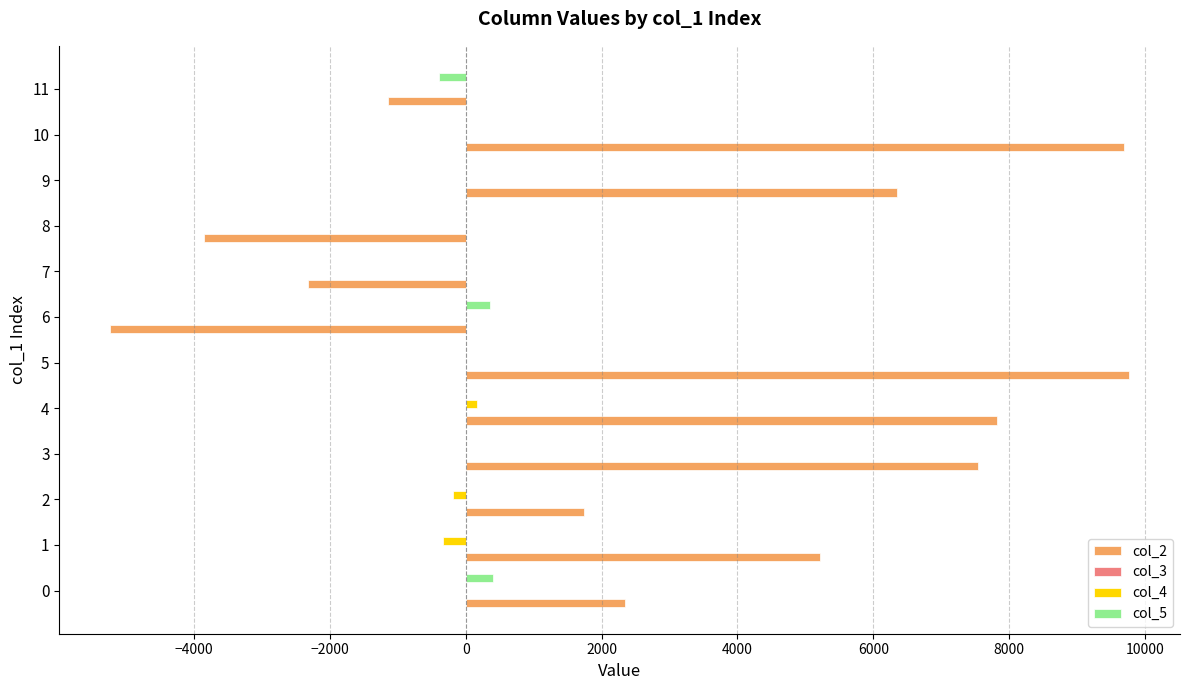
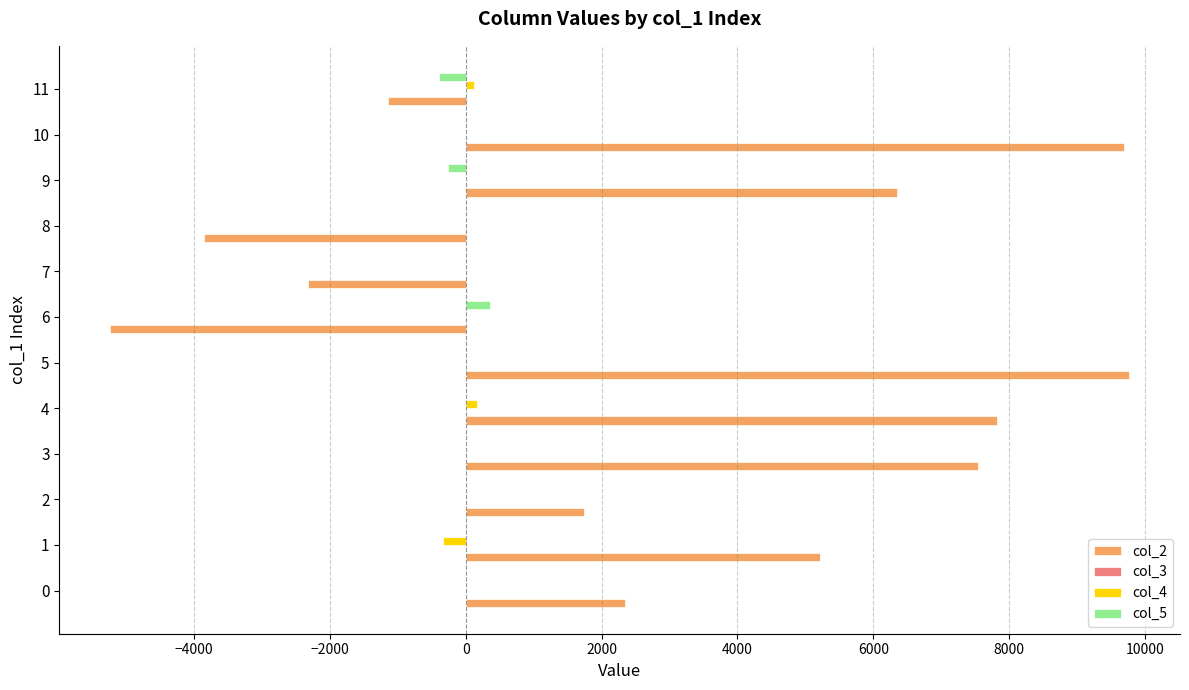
col_4, 11: 0 -> 100
col_5, 9: 0 -> -300
col_4, 2: -200 -> 0
col_5, 0: 400 -> 0
